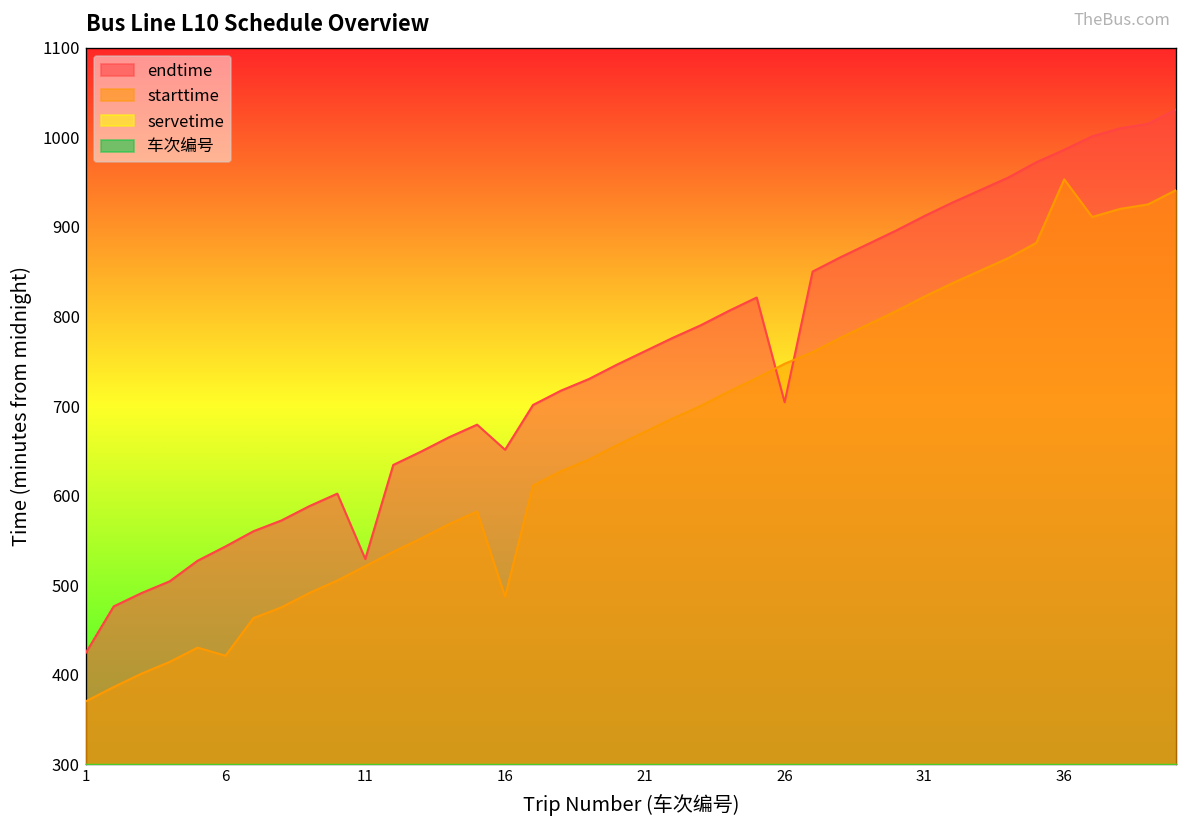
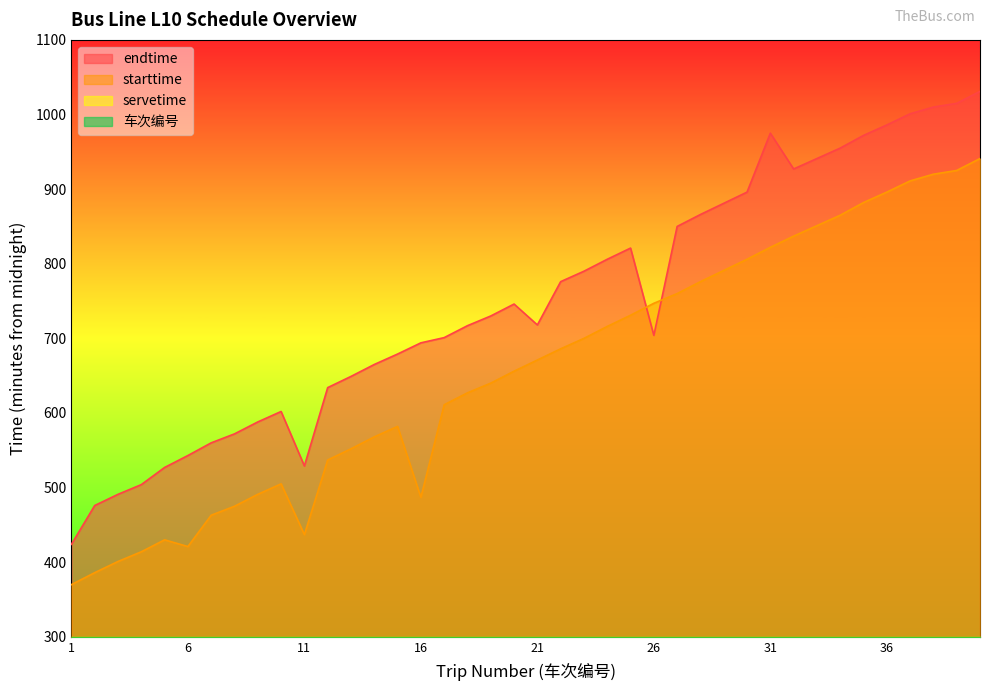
starttime, 11: 520 -> 440
endtime, 16: 650 -> 690
endtime, 21: 760 -> 720
endtime, 31: 910 -> 980
starttime, 36: 950 -> 900
